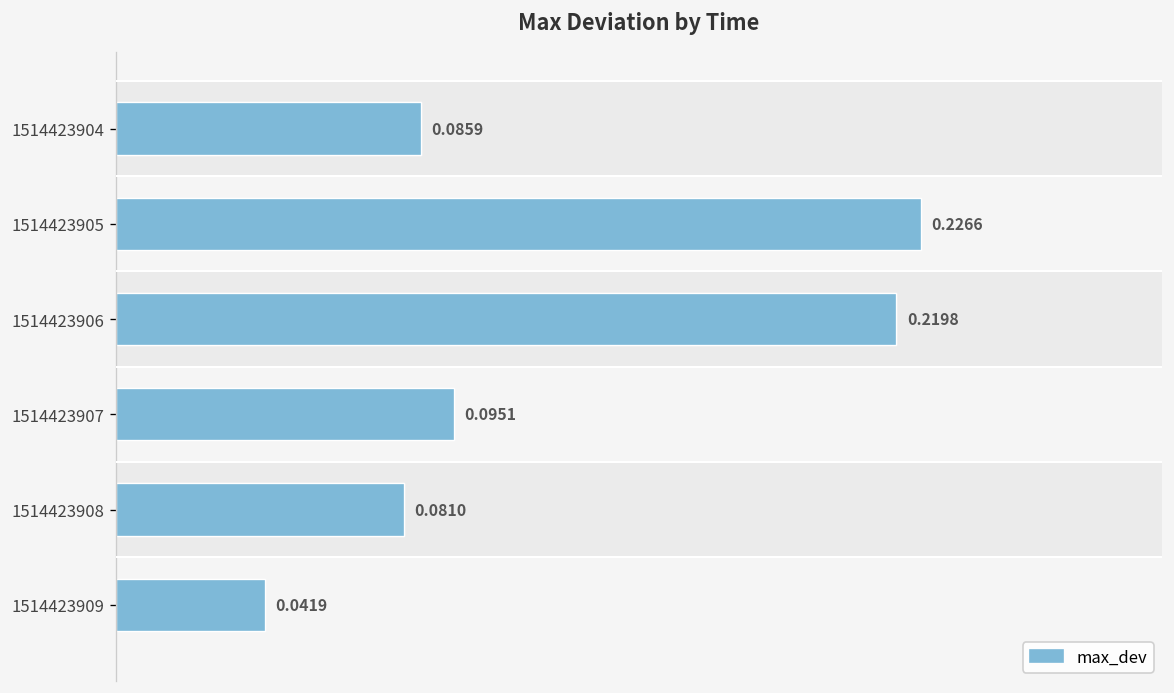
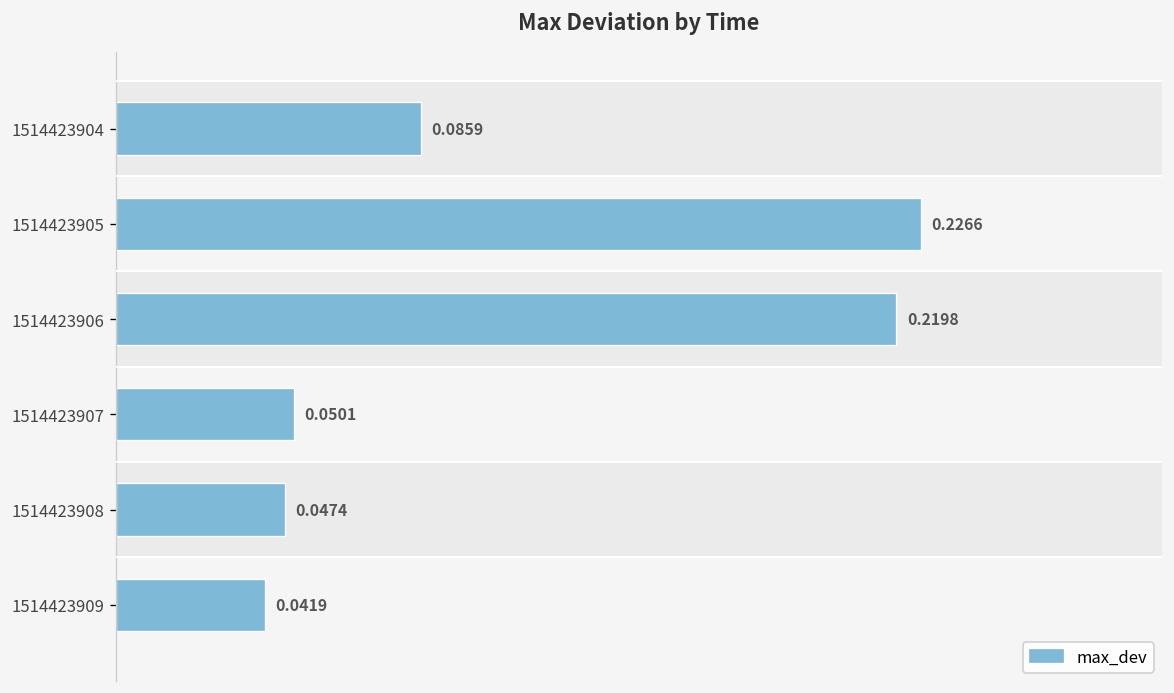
max_dev, 1514423907: 0.0951 -> 0.0501
max_dev, 1514423908: 0.0810 -> 0.0474
